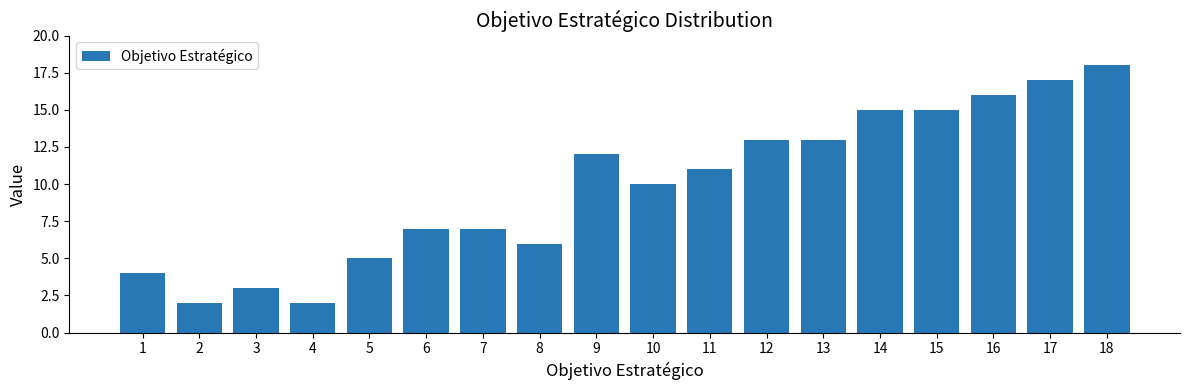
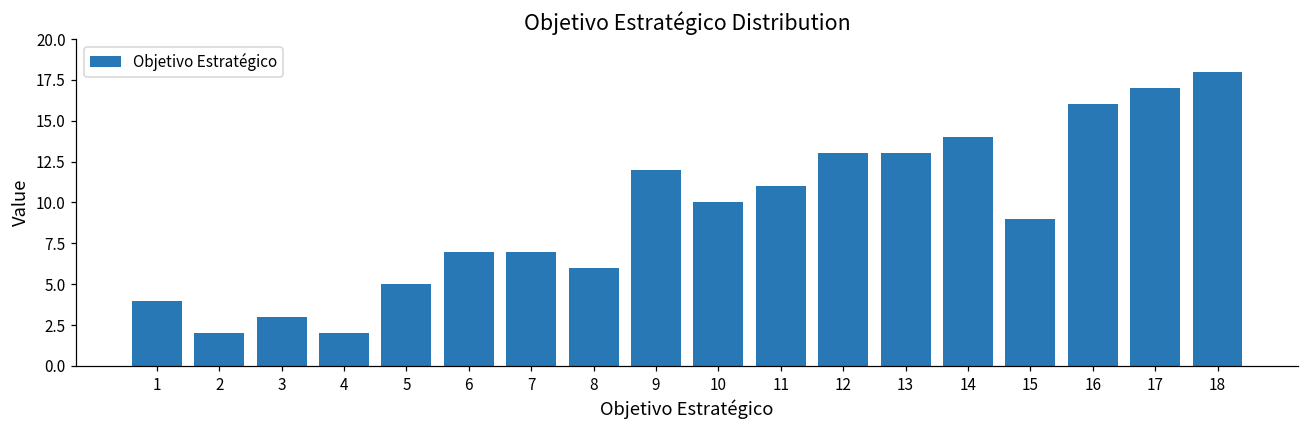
14: 15 -> 14
15: 15 -> 9
